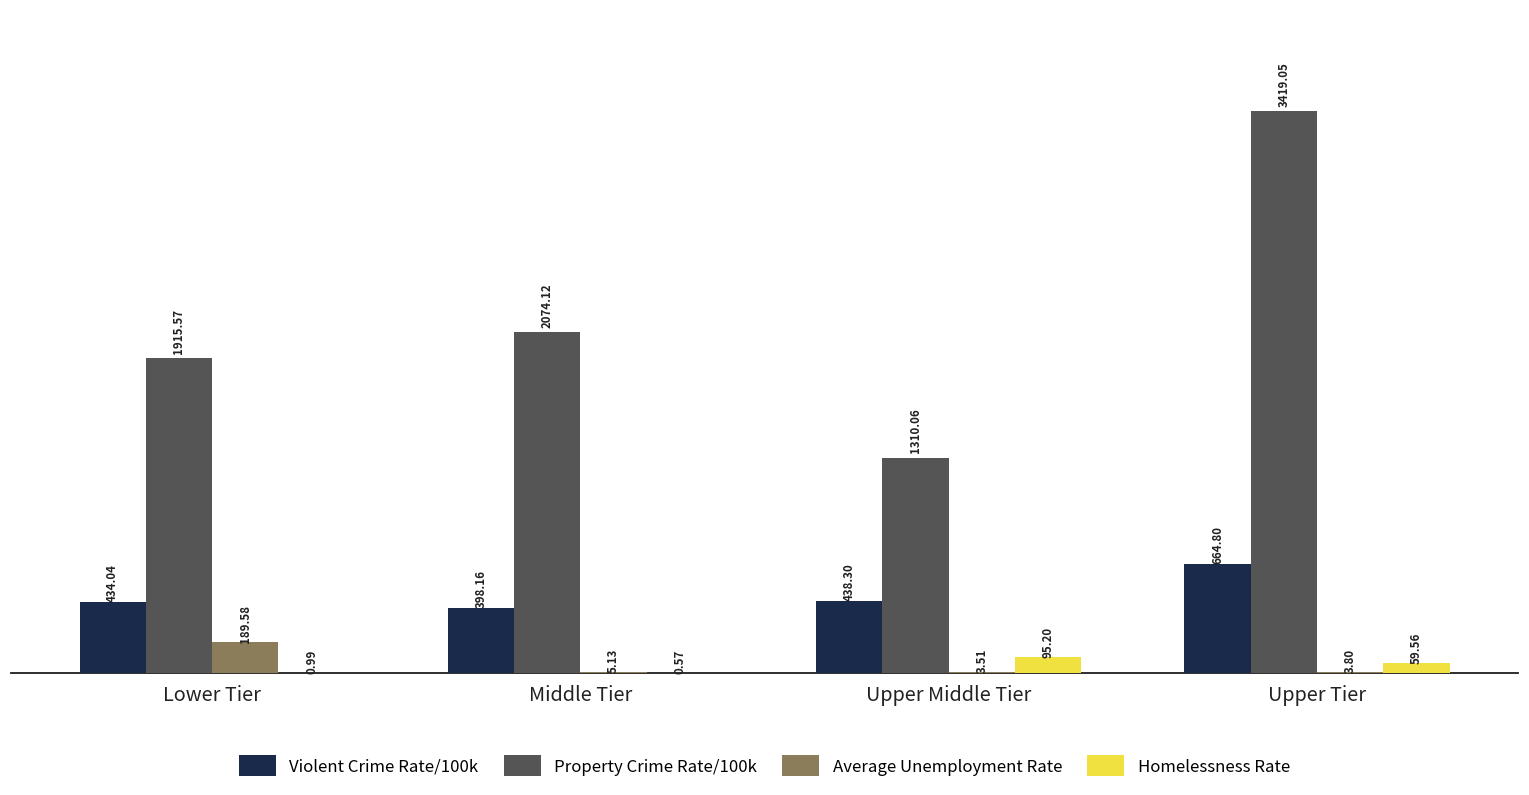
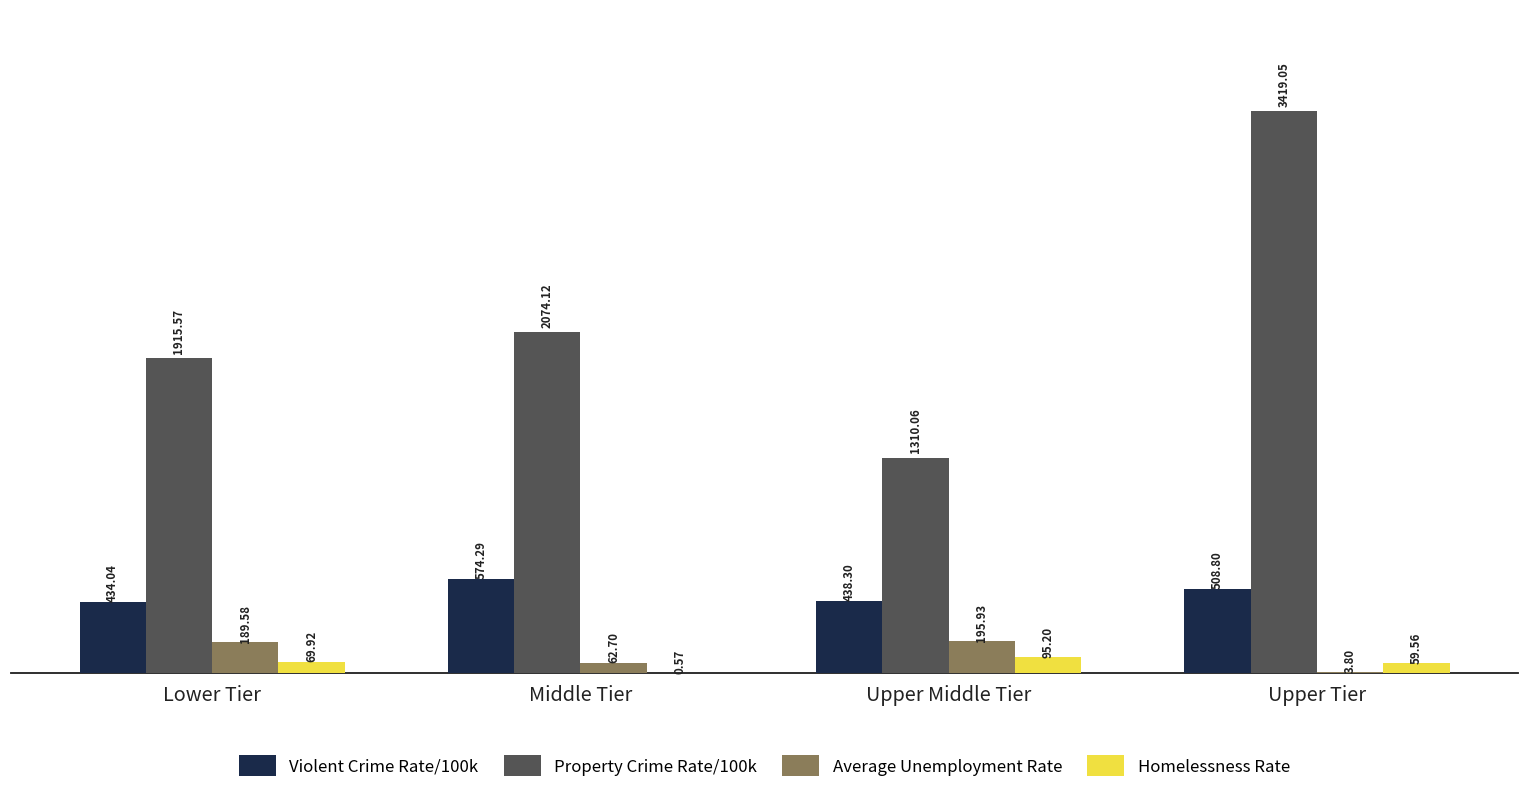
Homelessness Rate, Lower Tier: 0.99 -> 69.92
Violent Crime Rate/100k, Middle Tier: 398.16 -> 574.29
Average Unemployment Rate, Middle Tier: 5.13 -> 62.70
Average Unemployment Rate, Upper Middle Tier: 3.51 -> 195.93
Violent Crime Rate/100k, Upper Tier: 664.80 -> 508.80
